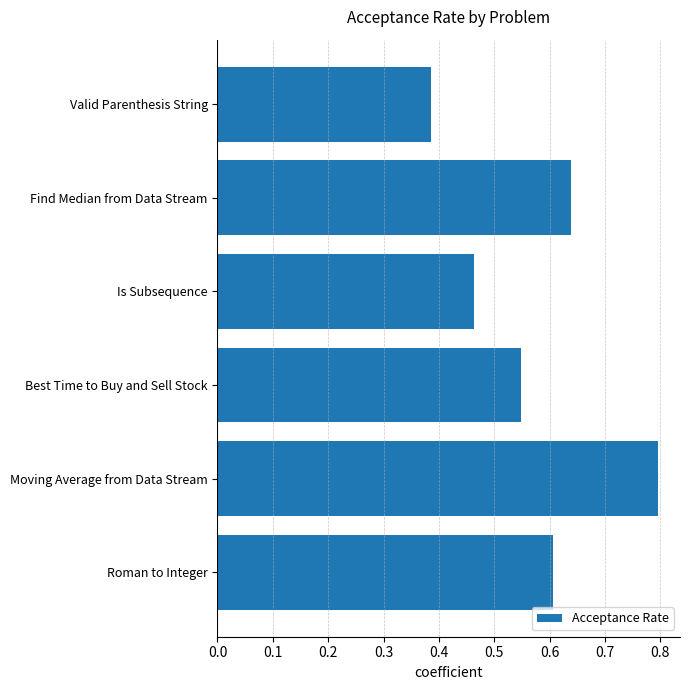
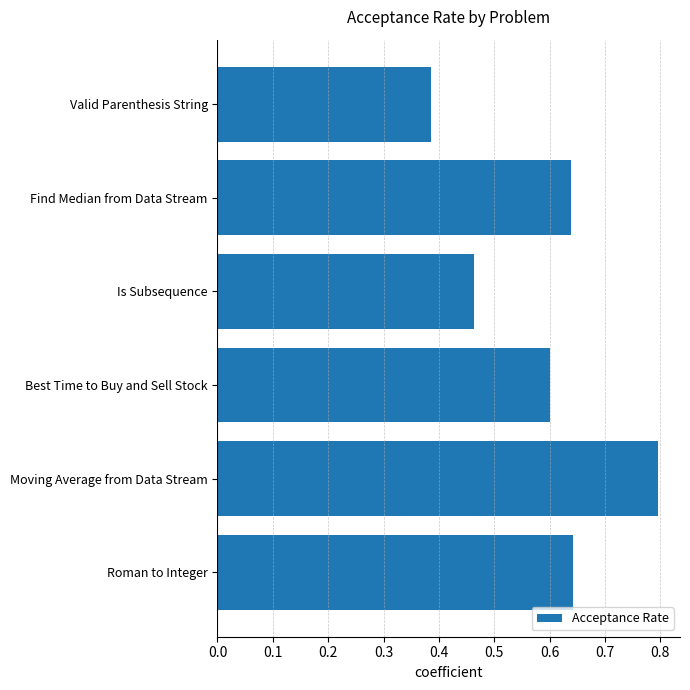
Best Time to Buy and Sell Stock: 0.55 -> 0.60
Roman to Integer: 0.61 -> 0.64
